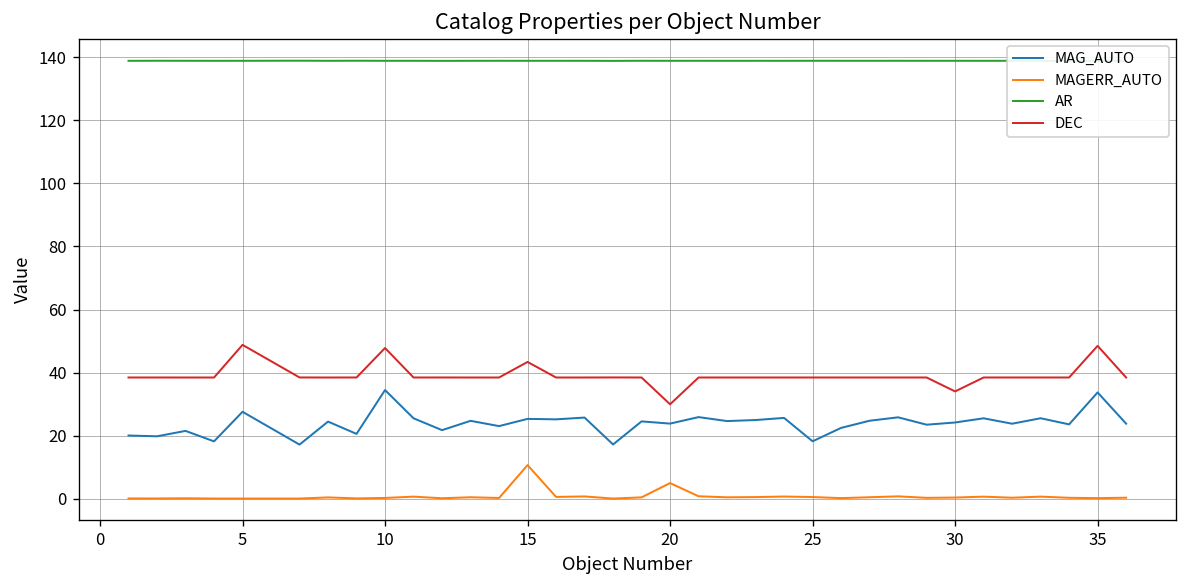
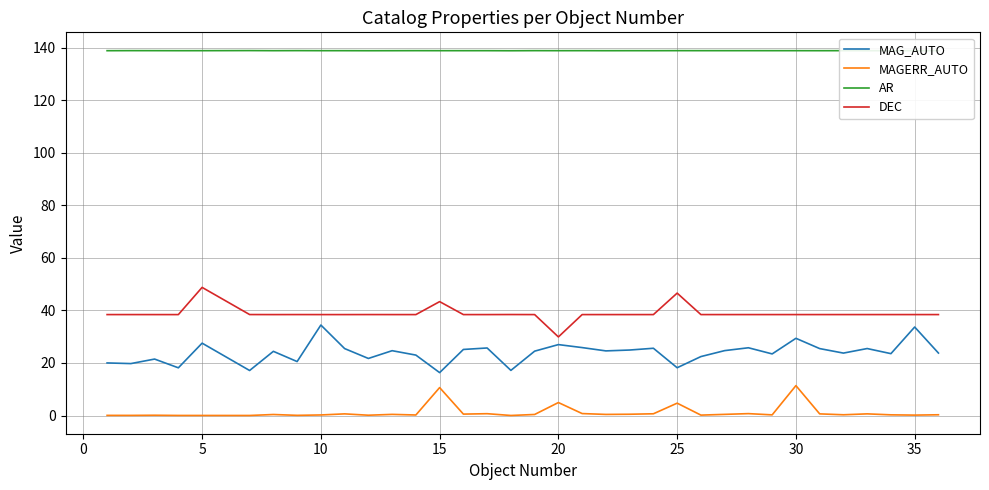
DEC, 10: 48 -> 38
MAG_AUTO, 15: 25 -> 16
MAG_AUTO, 20: 24 -> 27
MAGERR_AUTO, 25: 0 -> 5
DEC, 25: 38 -> 47
MAG_AUTO, 30: 24 -> 29
MAGERR_AUTO, 30: 0 -> 11
DEC, 30: 34 -> 38
DEC, 35: 48 -> 38
